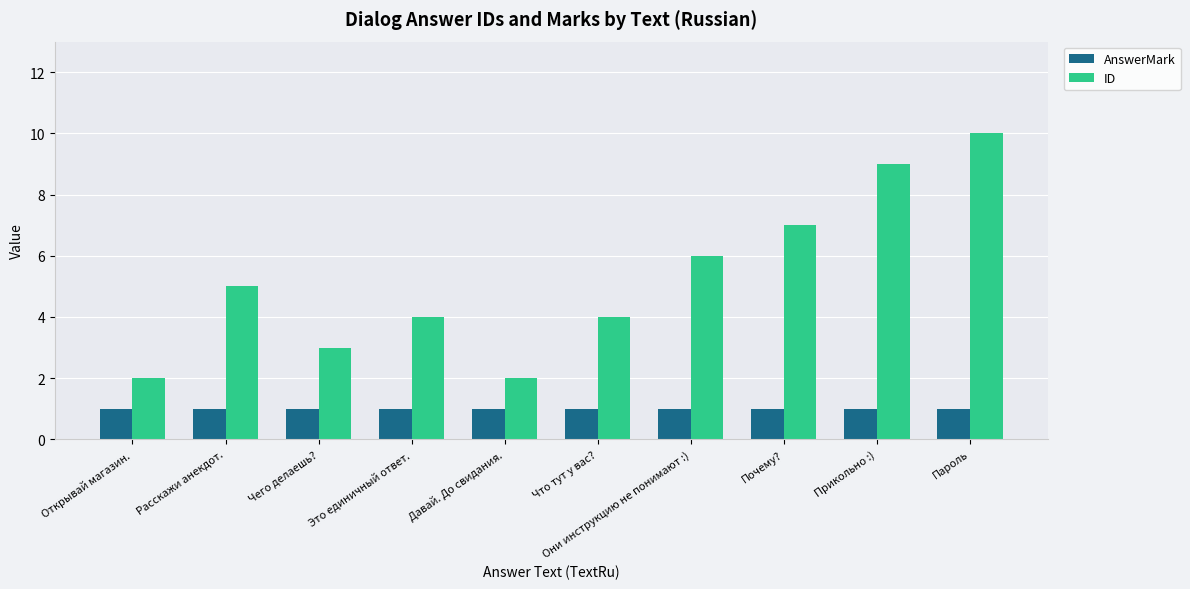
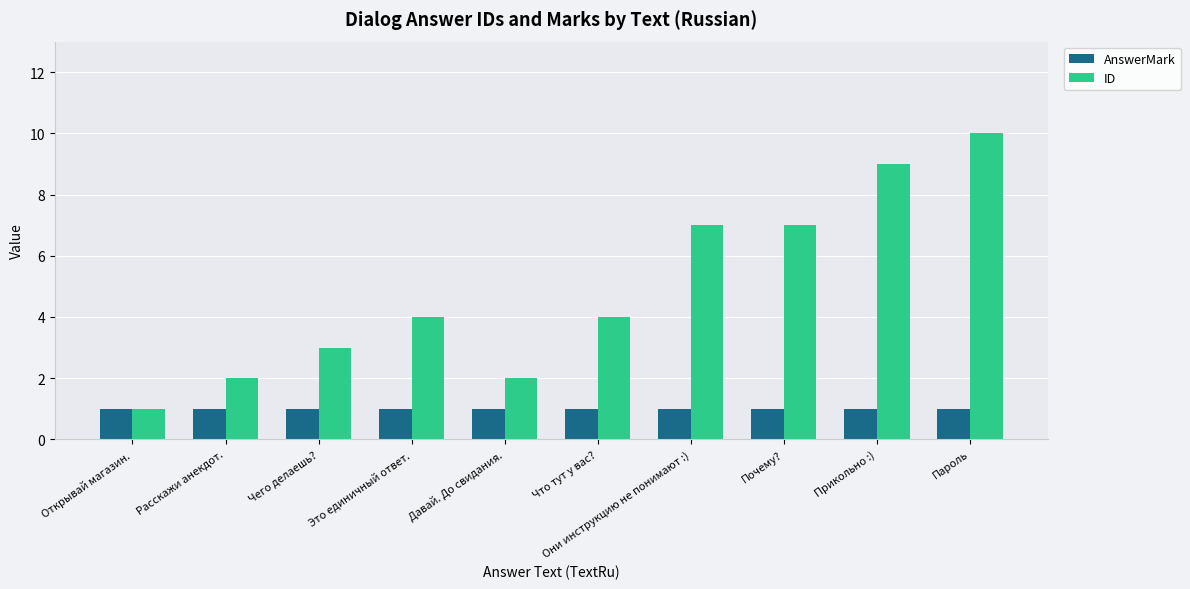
ID, Открывай магазин.: 2 -> 1
ID, Расскажи анекдот.: 5 -> 2
ID, Они инструкцию не понимают :): 6 -> 7
